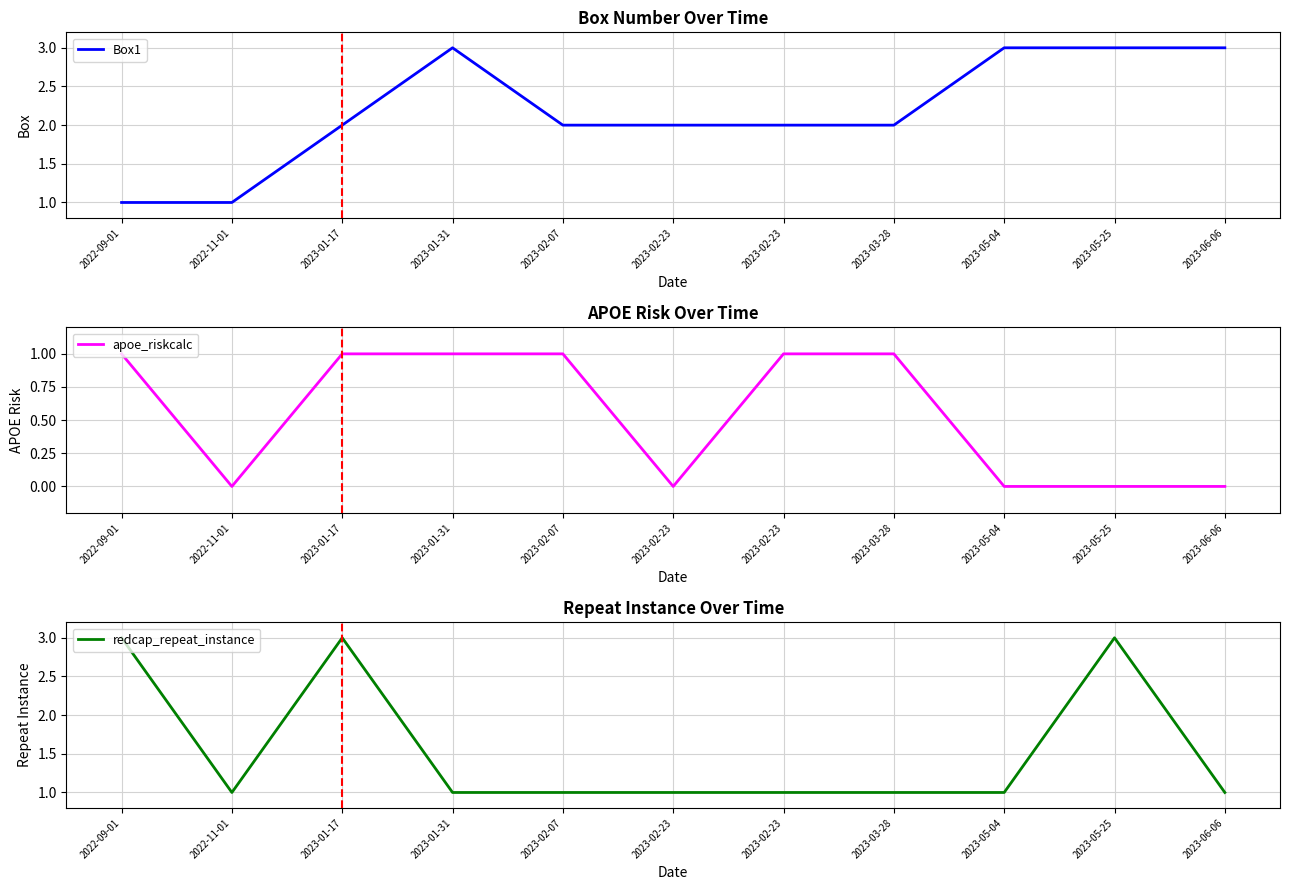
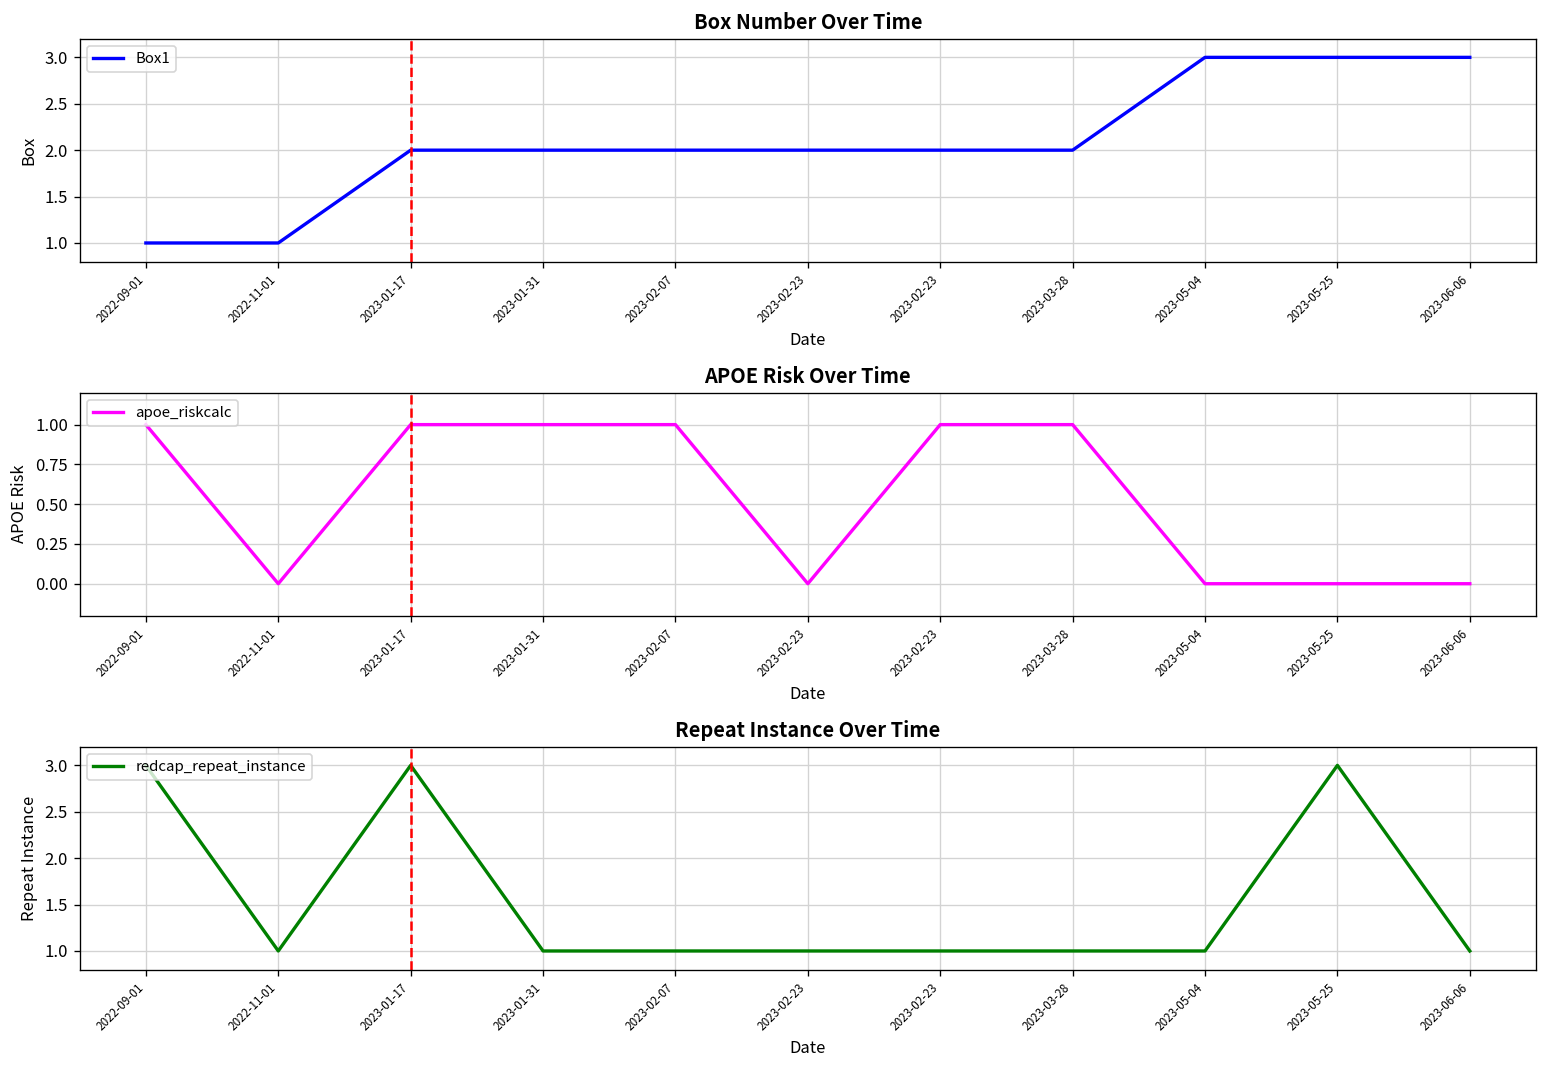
Box Number Over Time, 2023-01-31: 3 -> 2
